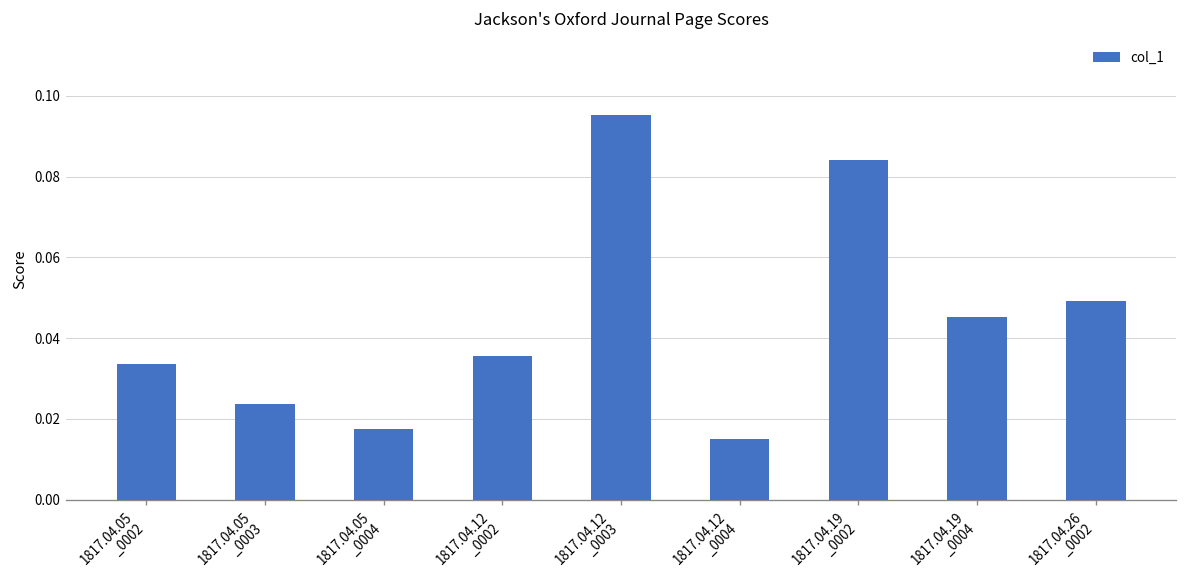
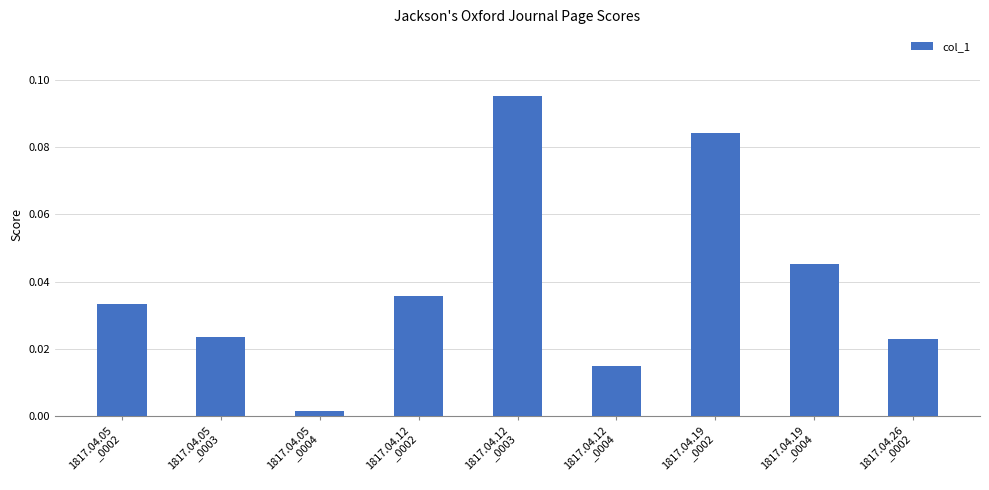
1817.04.05 _0004: 0.018 -> 0.002
1817.04.26 _0002: 0.049 -> 0.023
